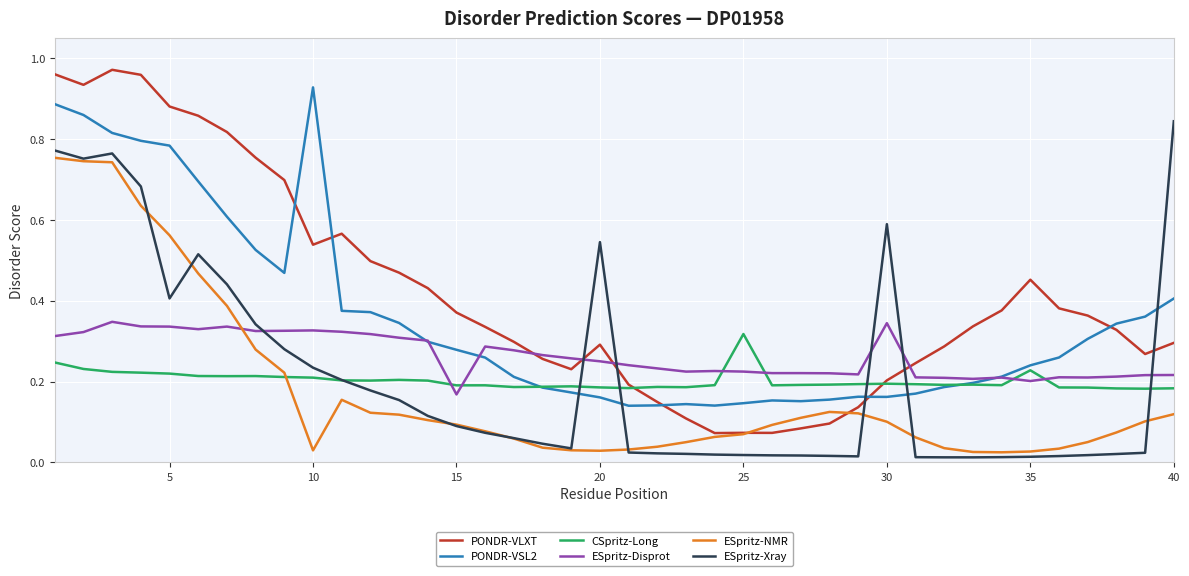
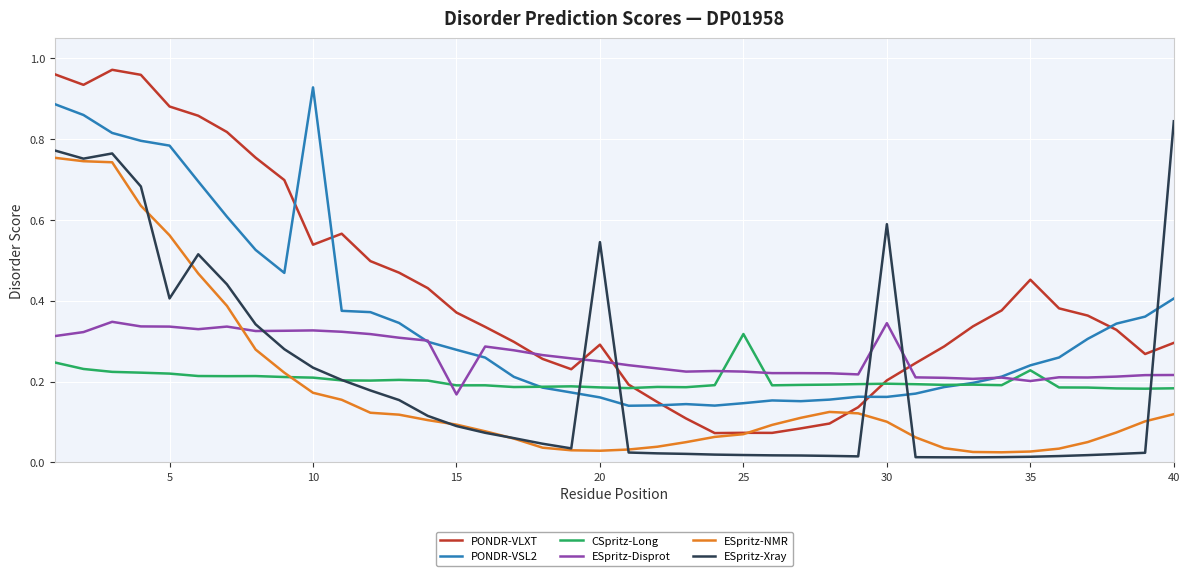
ESpritz-NMR, 10: 0.03 -> 0.17
